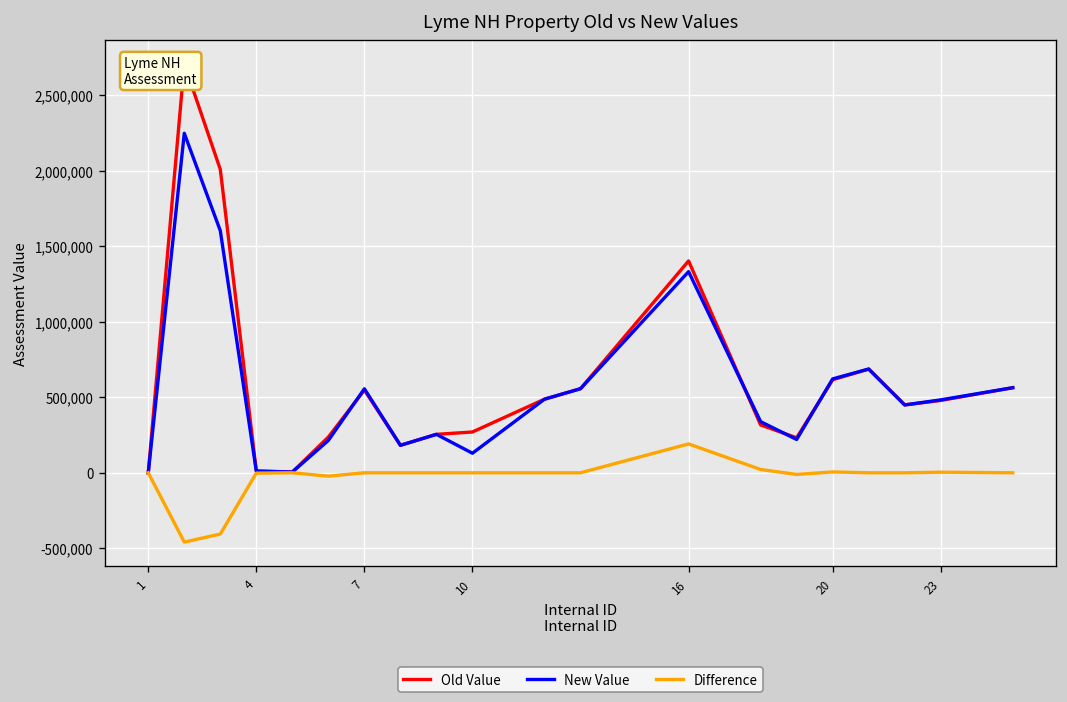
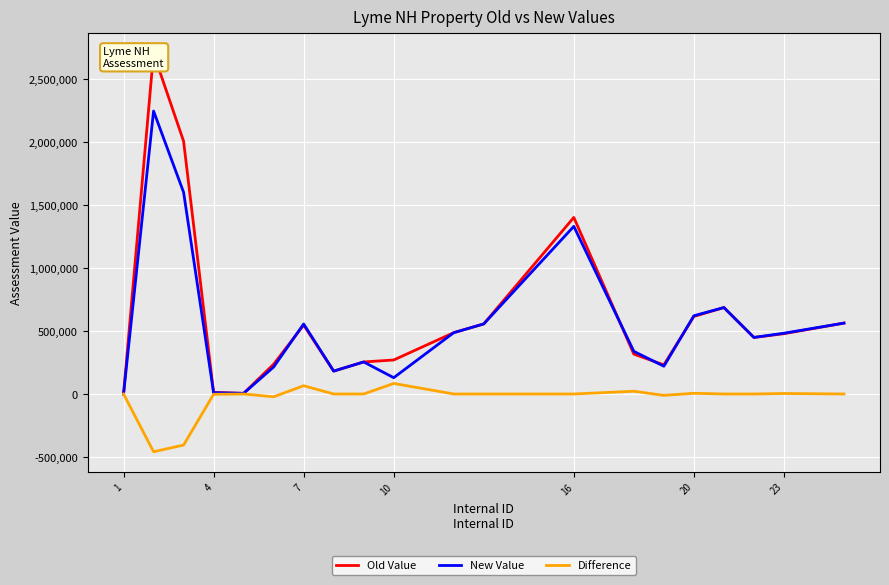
Difference, 7: 0 -> 70,000
Difference, 10: 0 -> 80,000
Difference, 16: 190,000 -> 0
